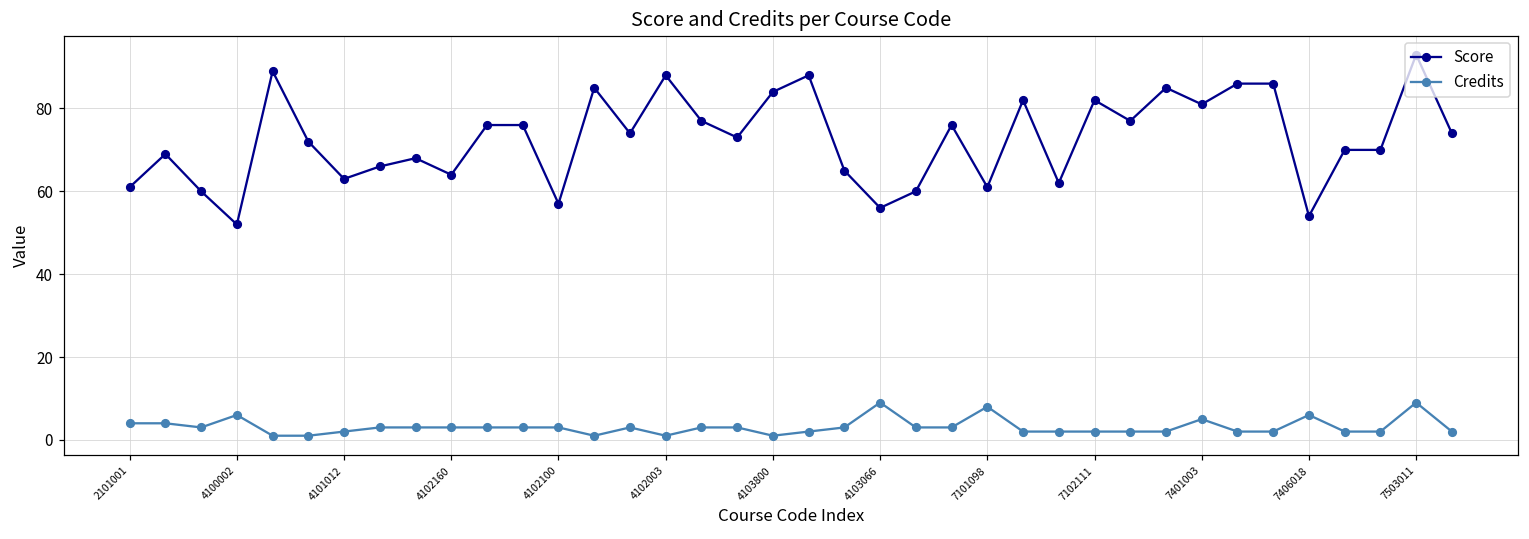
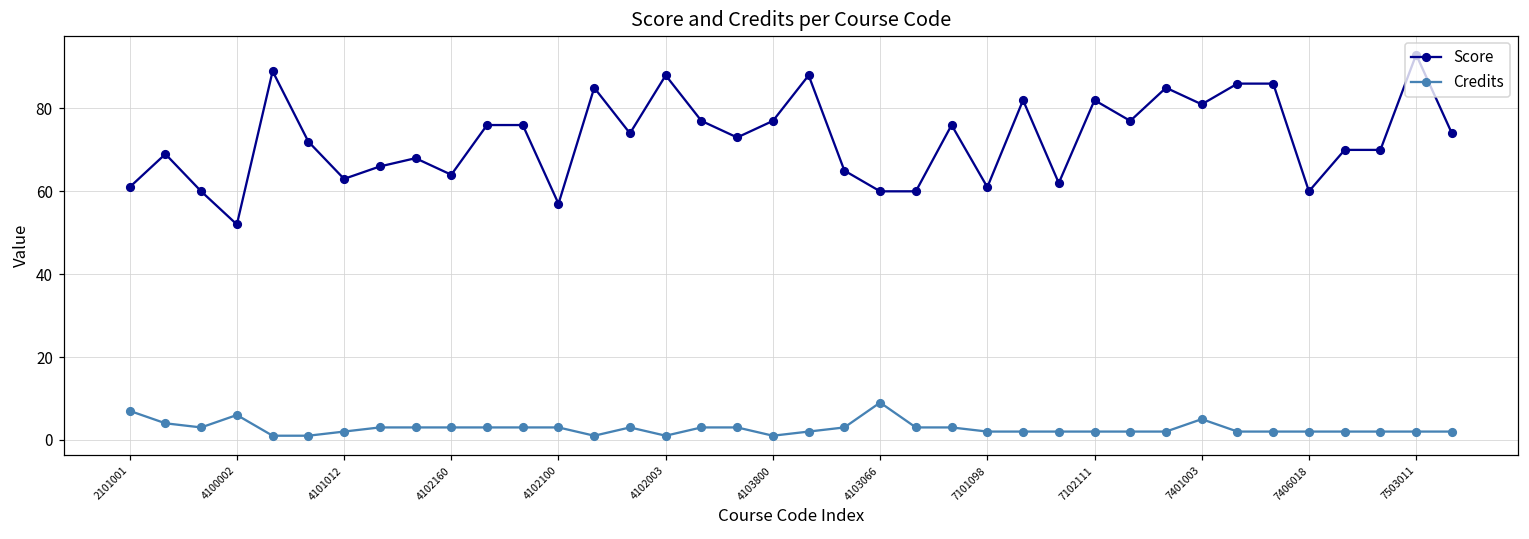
Credits, 2101001: 4 -> 7
Score, 4103800: 84 -> 77
Score, 4103066: 56 -> 60
Credits, 7101098: 8 -> 2
Score, 7406018: 54 -> 60
Credits, 7406018: 6 -> 2
Credits, 7503011: 9 -> 2
